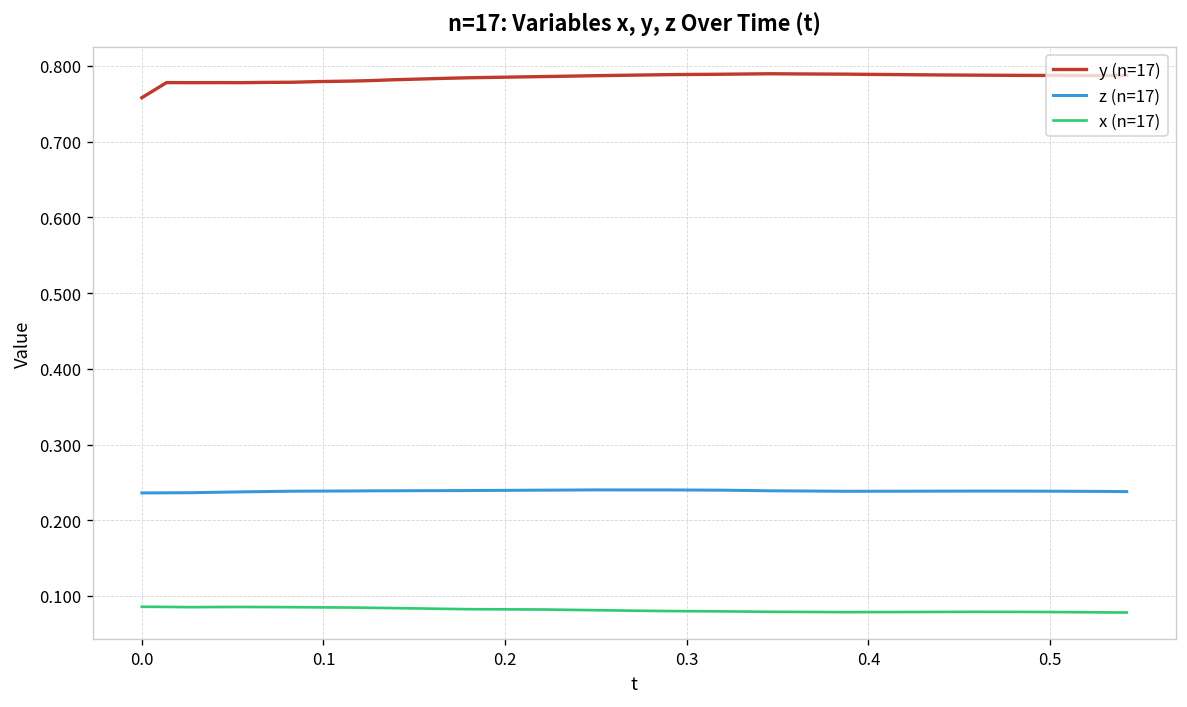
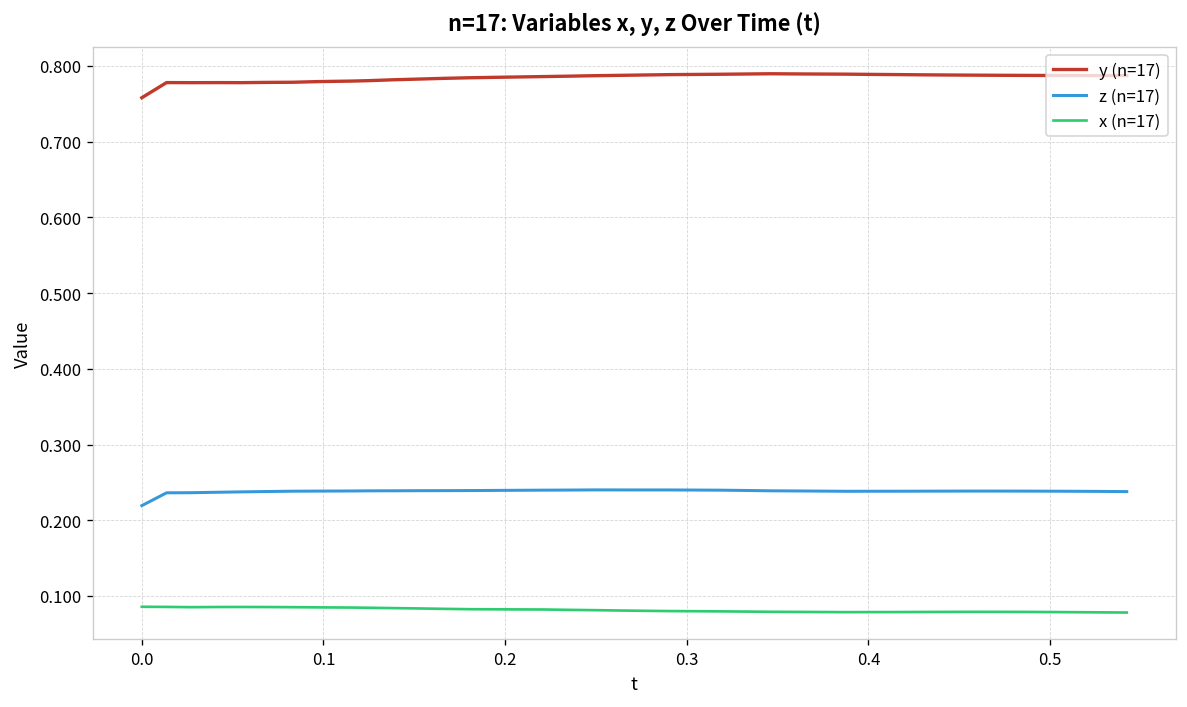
z (n=17), 0.0: 0.24 -> 0.22
